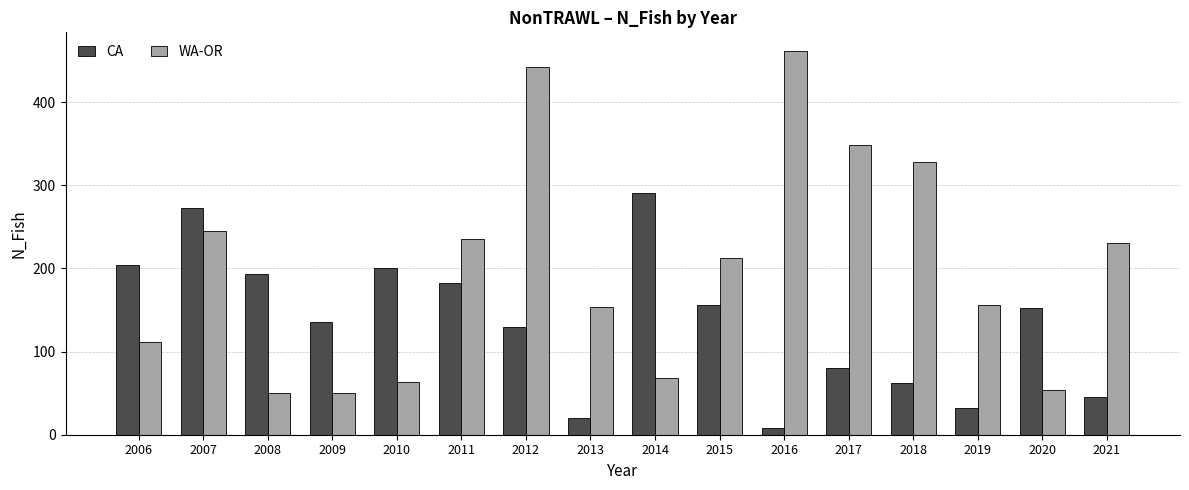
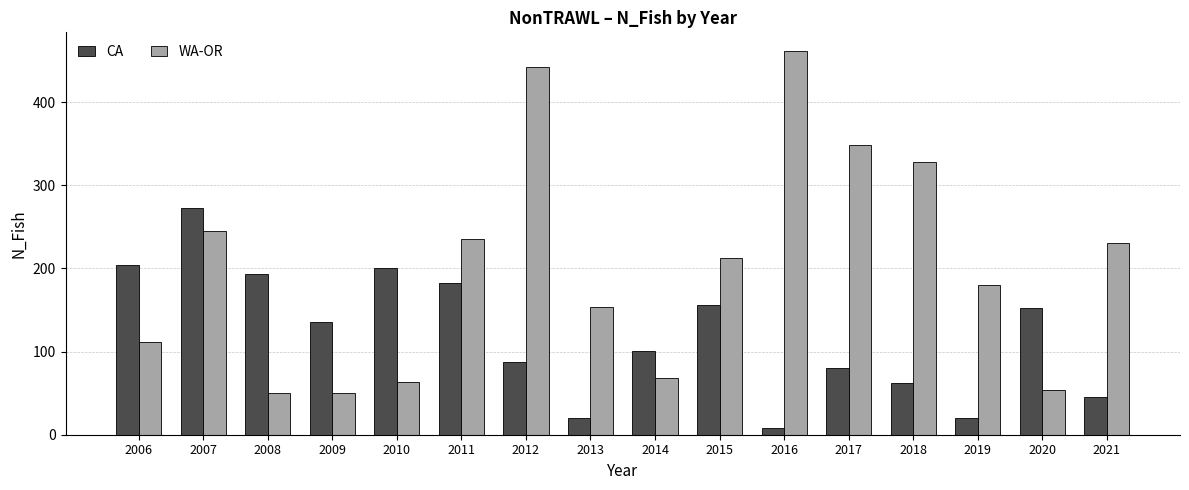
CA, 2012: 130 -> 90
CA, 2014: 290 -> 100
CA, 2019: 30 -> 20
WA-OR, 2019: 160 -> 180
